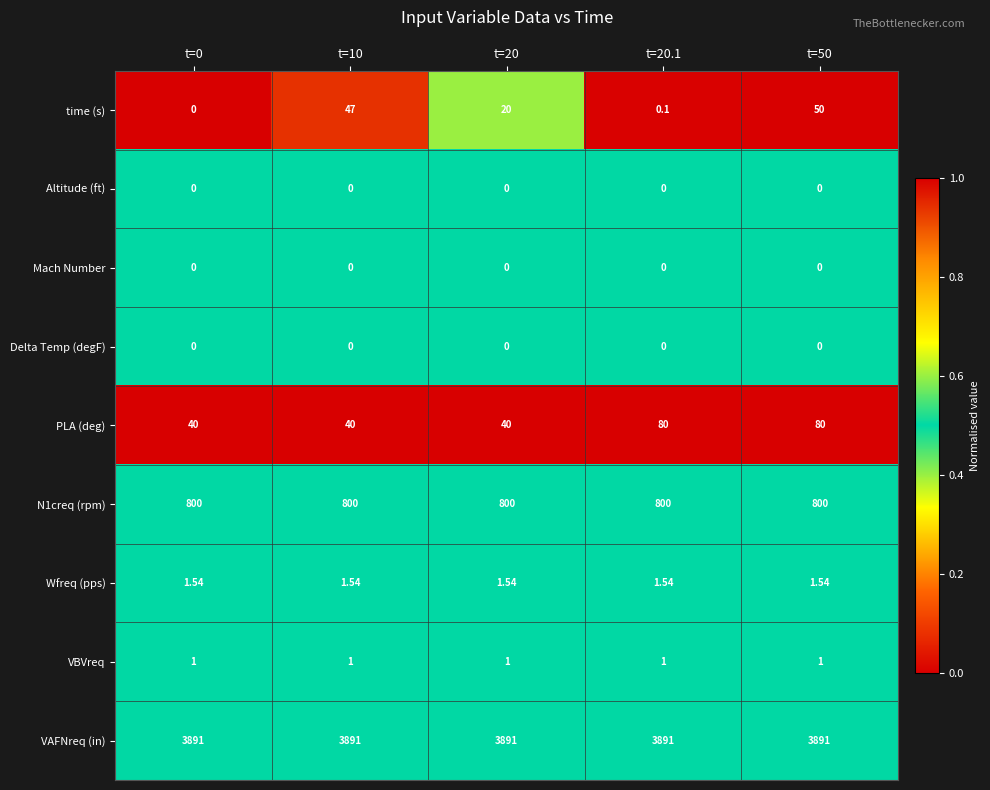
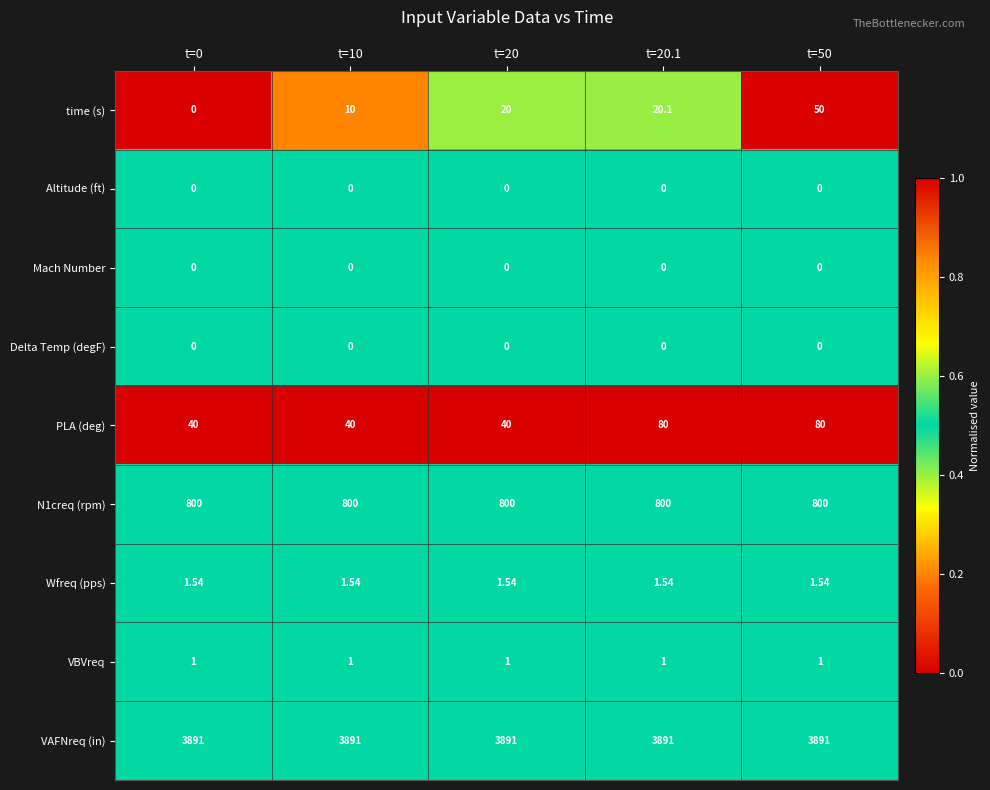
time (s), t=10: 47 -> 10
time (s), t=20.1: 0.1 -> 20.1
